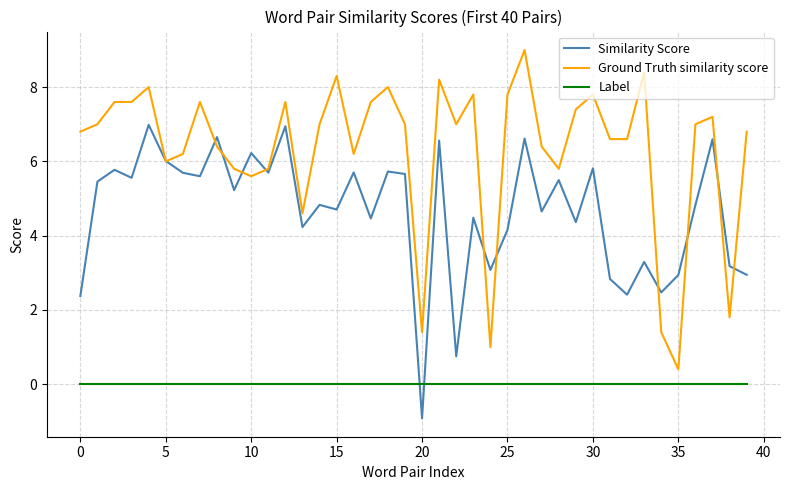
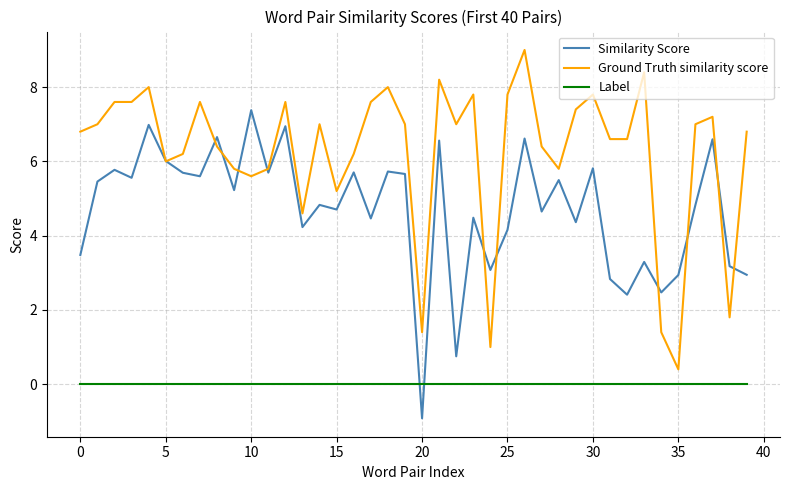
Similarity Score, 0: 2.4 -> 3.5
Similarity Score, 10: 6.2 -> 7.4
Ground Truth similarity score, 15: 8.3 -> 5.2
